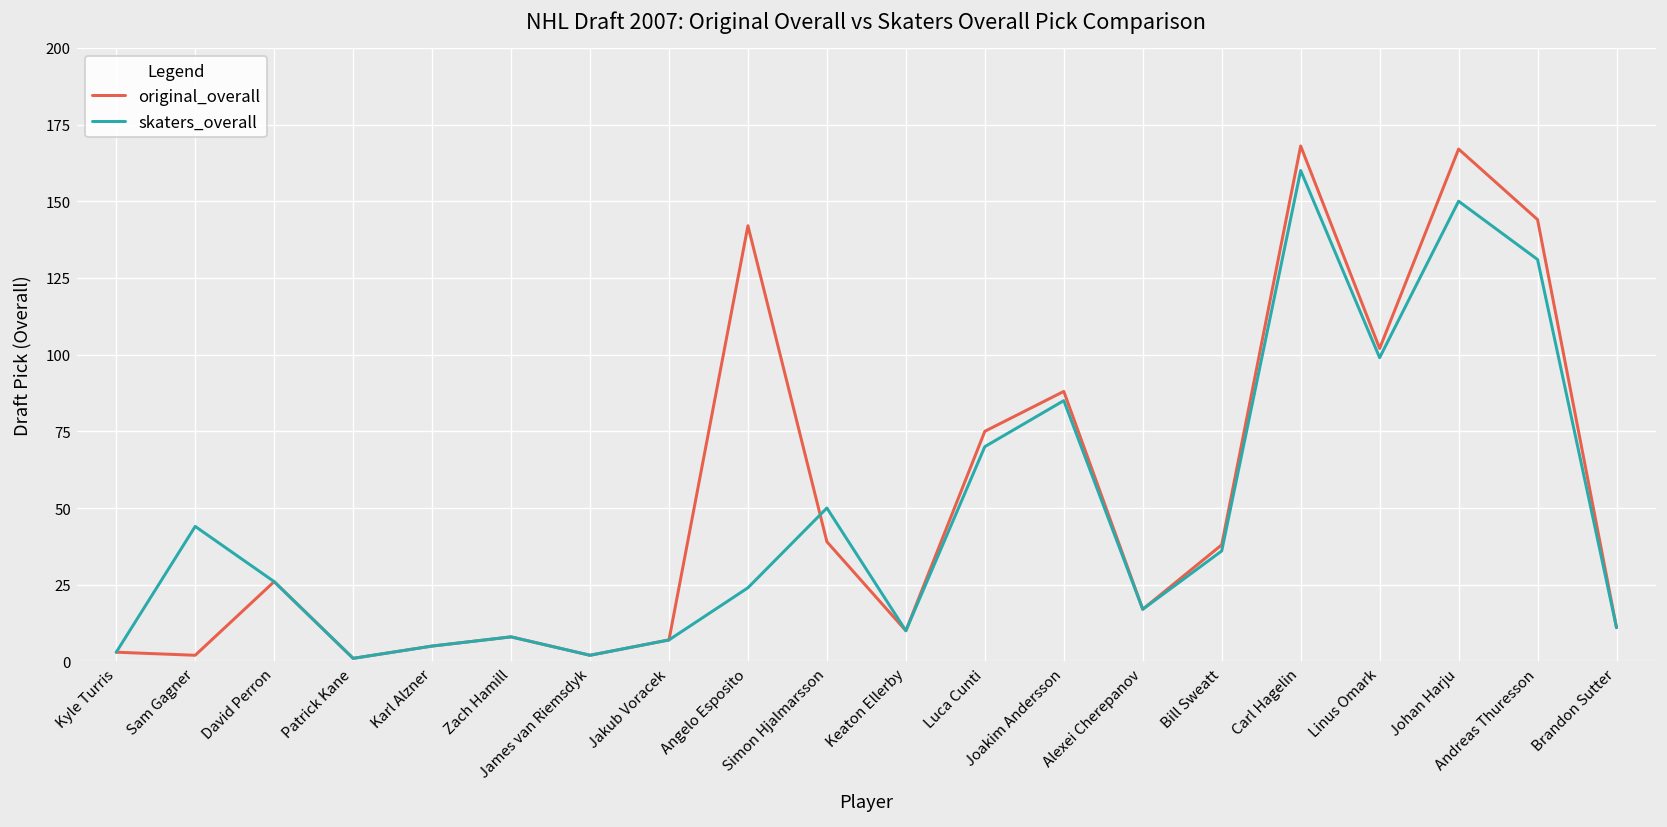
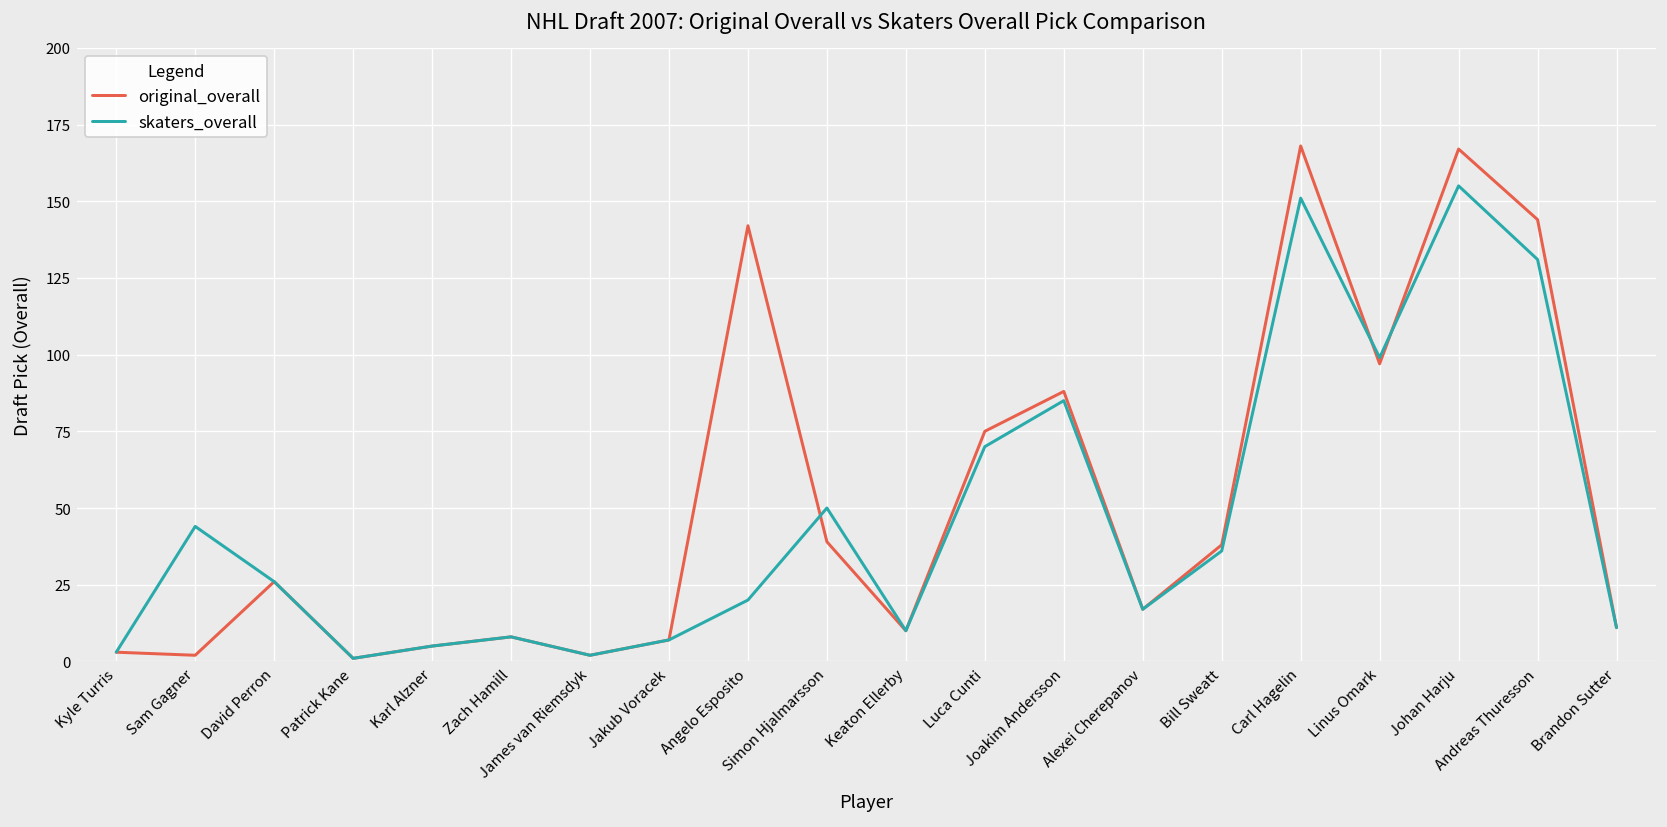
skaters_overall, Angelo Esposito: 24 -> 20
skaters_overall, Carl Hagelin: 160 -> 151
original_overall, Linus Omark: 102 -> 97
skaters_overall, Johan Harju: 150 -> 155
